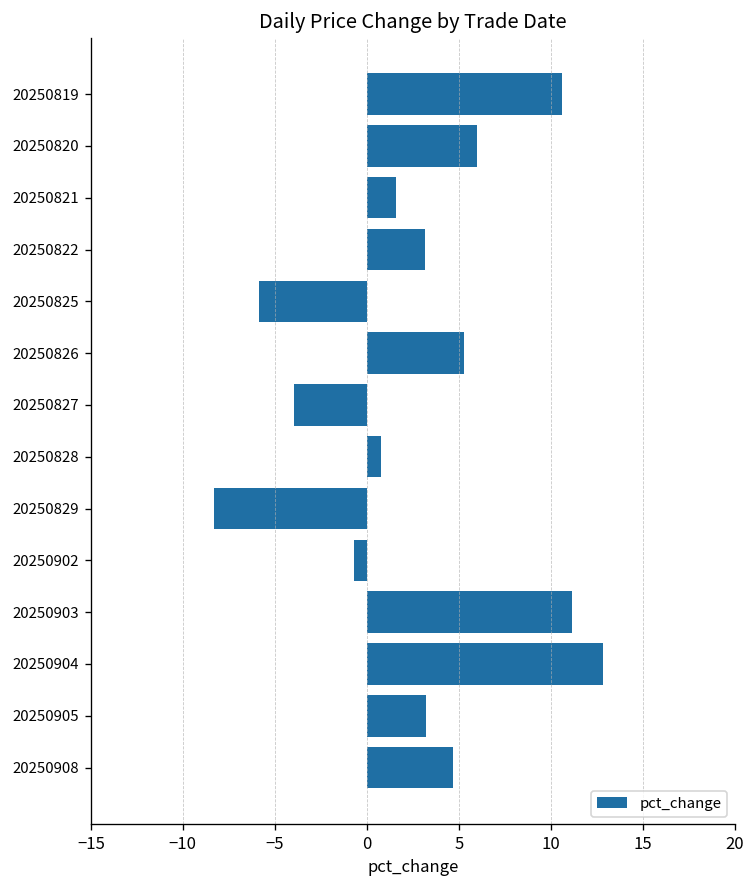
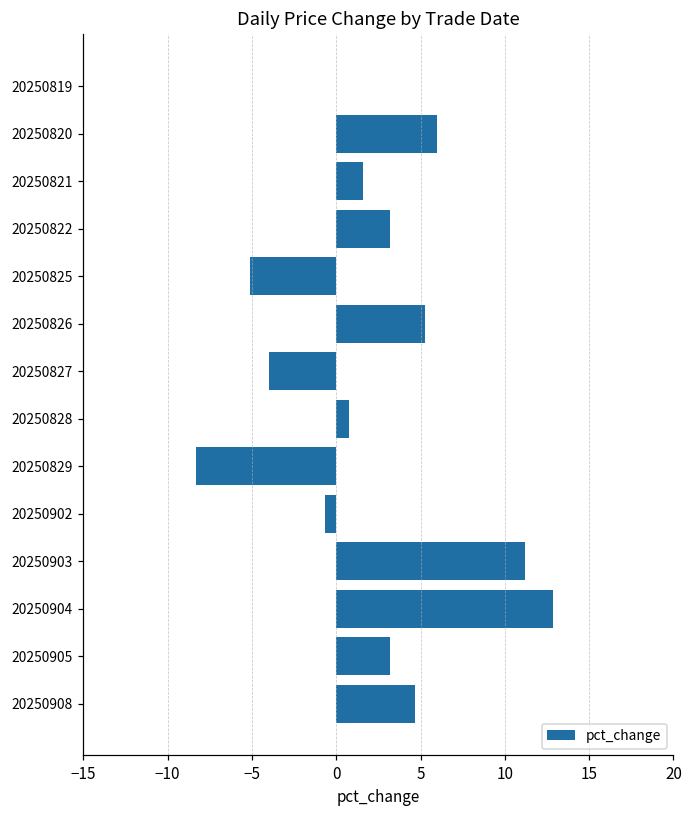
20250819: 10.6 -> 0.0
20250825: -5.9 -> -5.1
